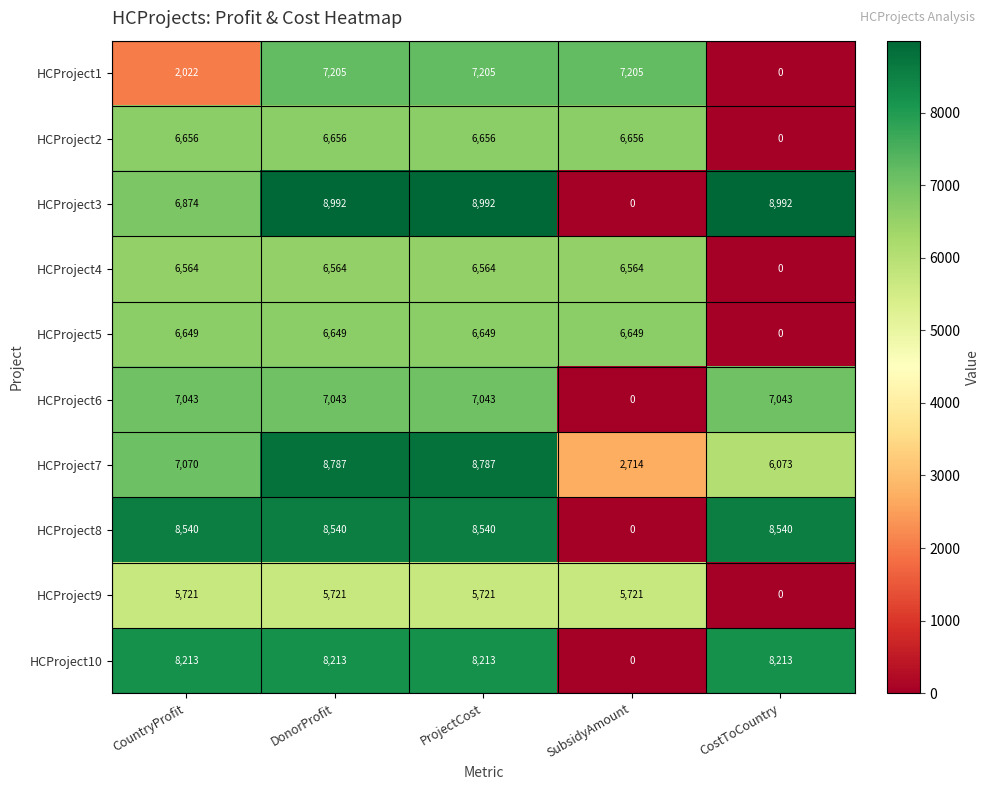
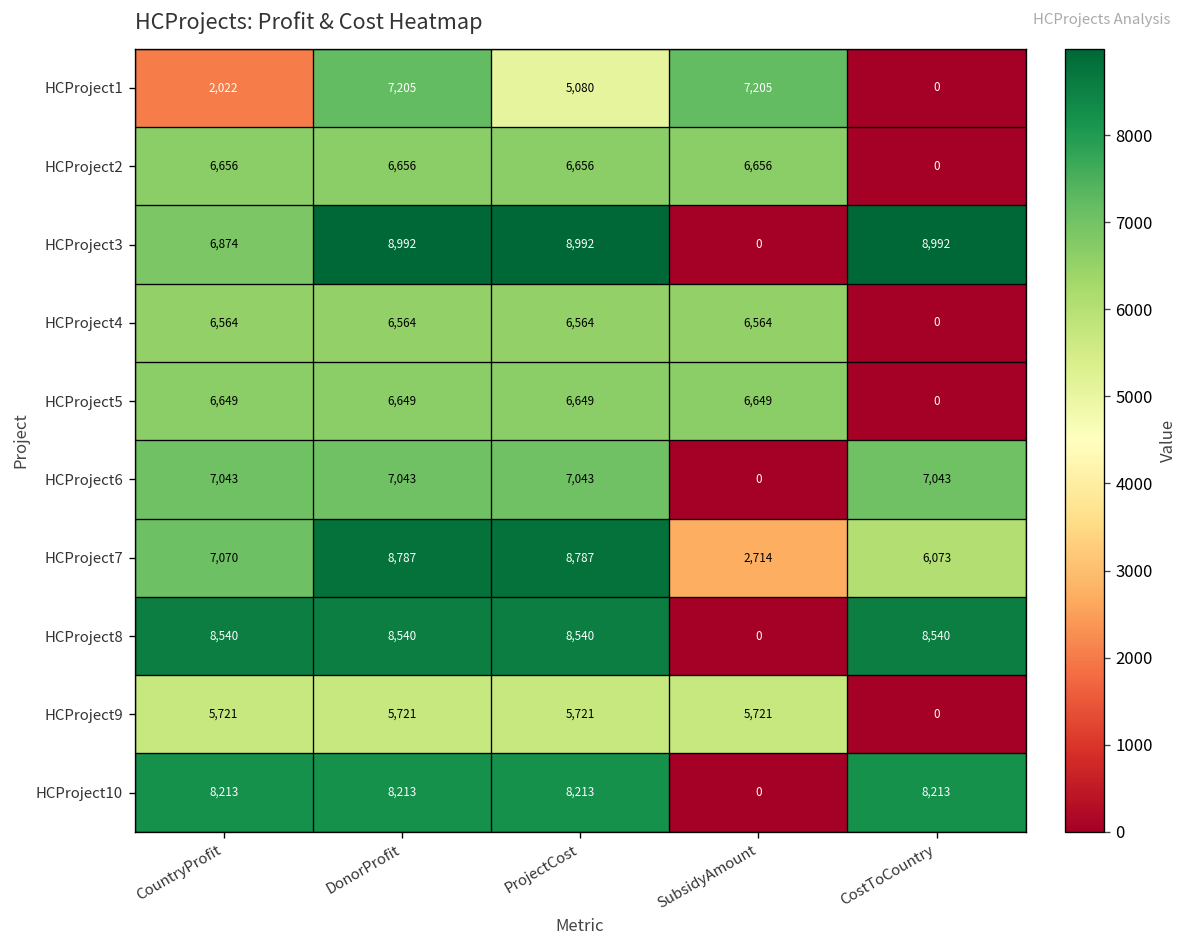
HCProject1, ProjectCost: 7,205 -> 5,080
